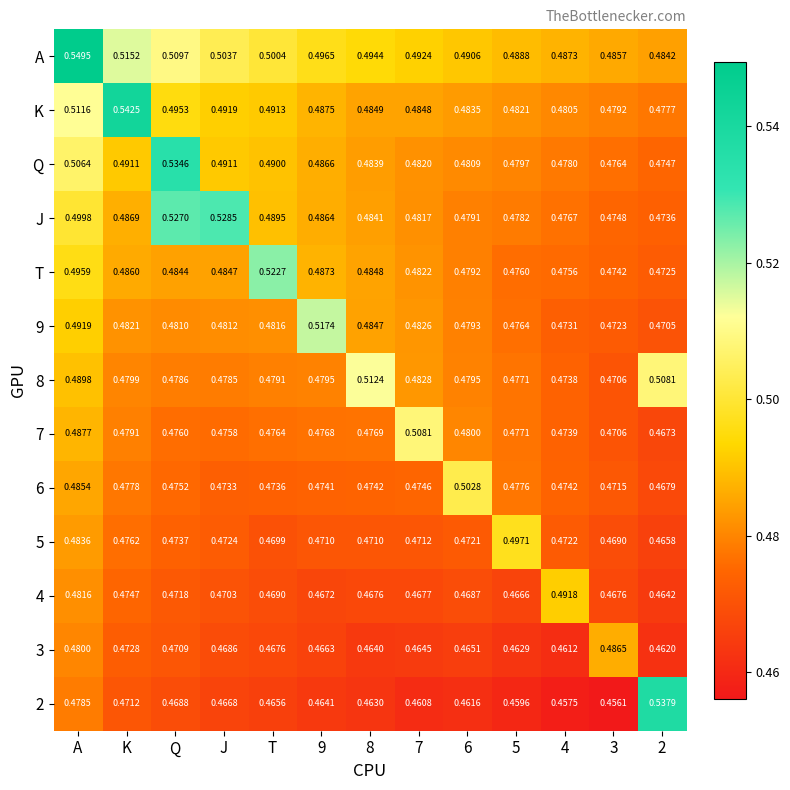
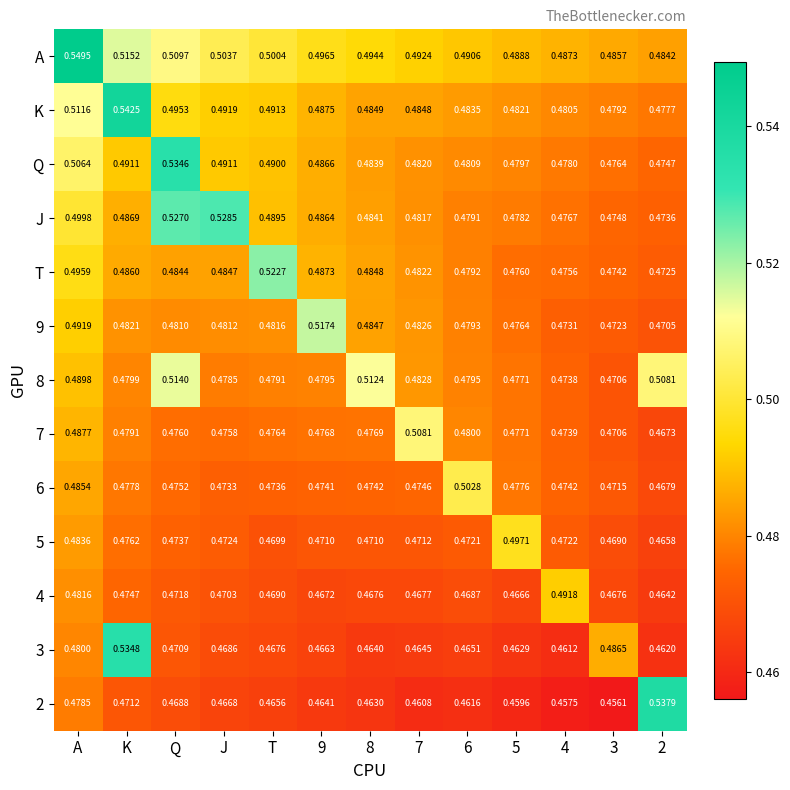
8, Q: 0.4786 -> 0.5140
3, K: 0.4728 -> 0.5348
